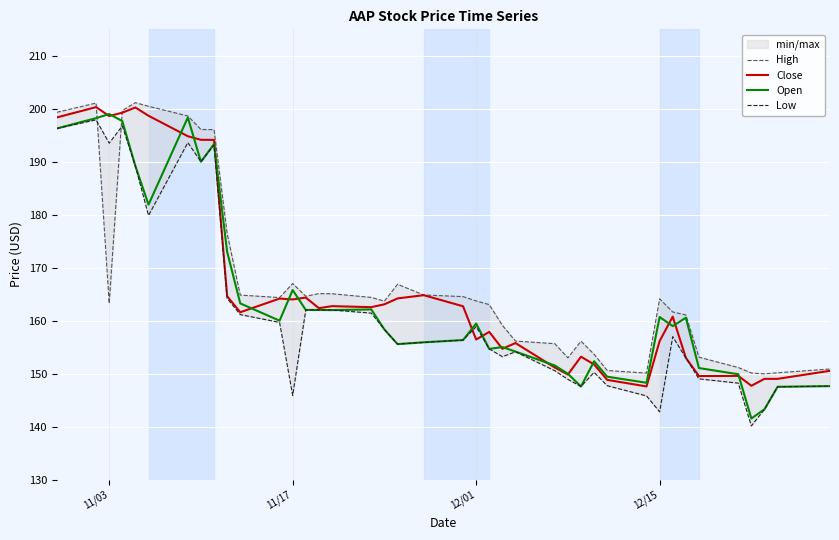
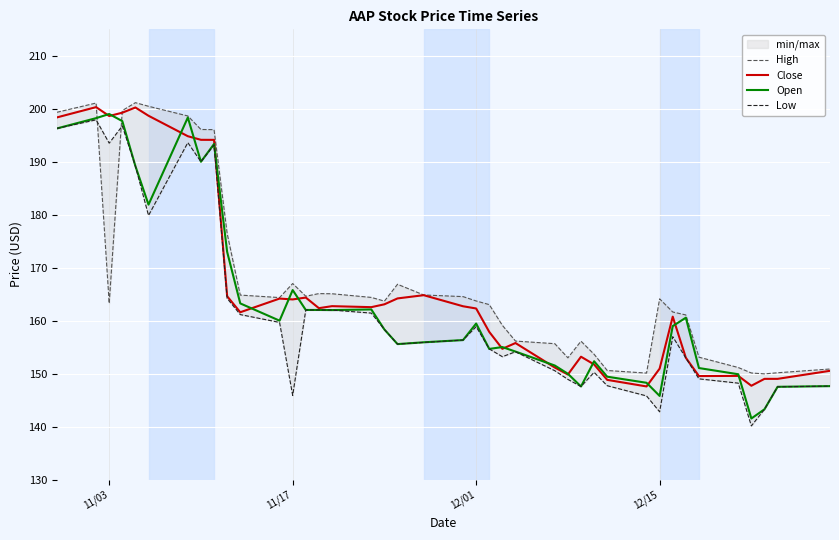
Close, 12/01: 156 -> 162
Close, 12/15: 156 -> 151
Open, 12/15: 161 -> 146
